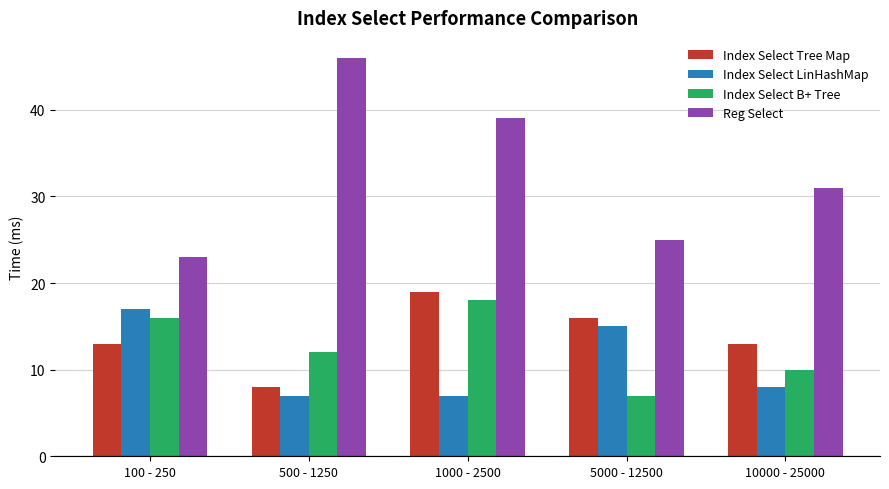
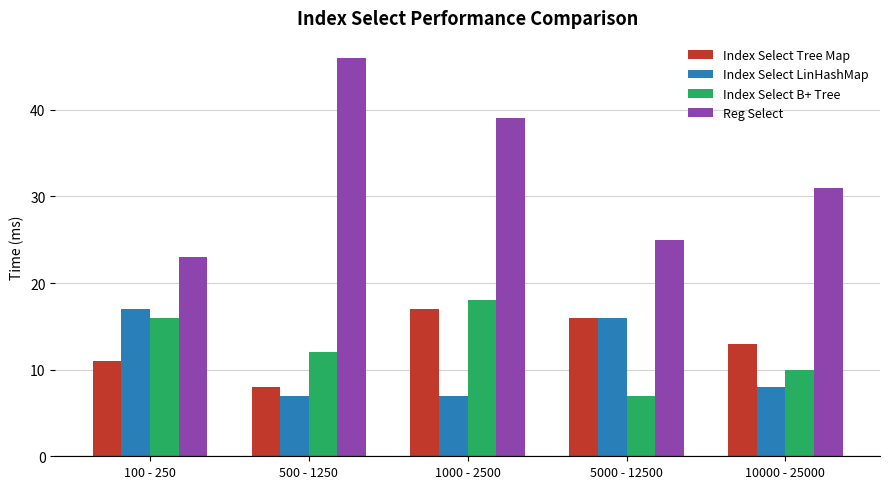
Index Select Tree Map, 100 - 250: 13 -> 11
Index Select Tree Map, 1000 - 2500: 19 -> 17
Index Select LinHashMap, 5000 - 12500: 15 -> 16
